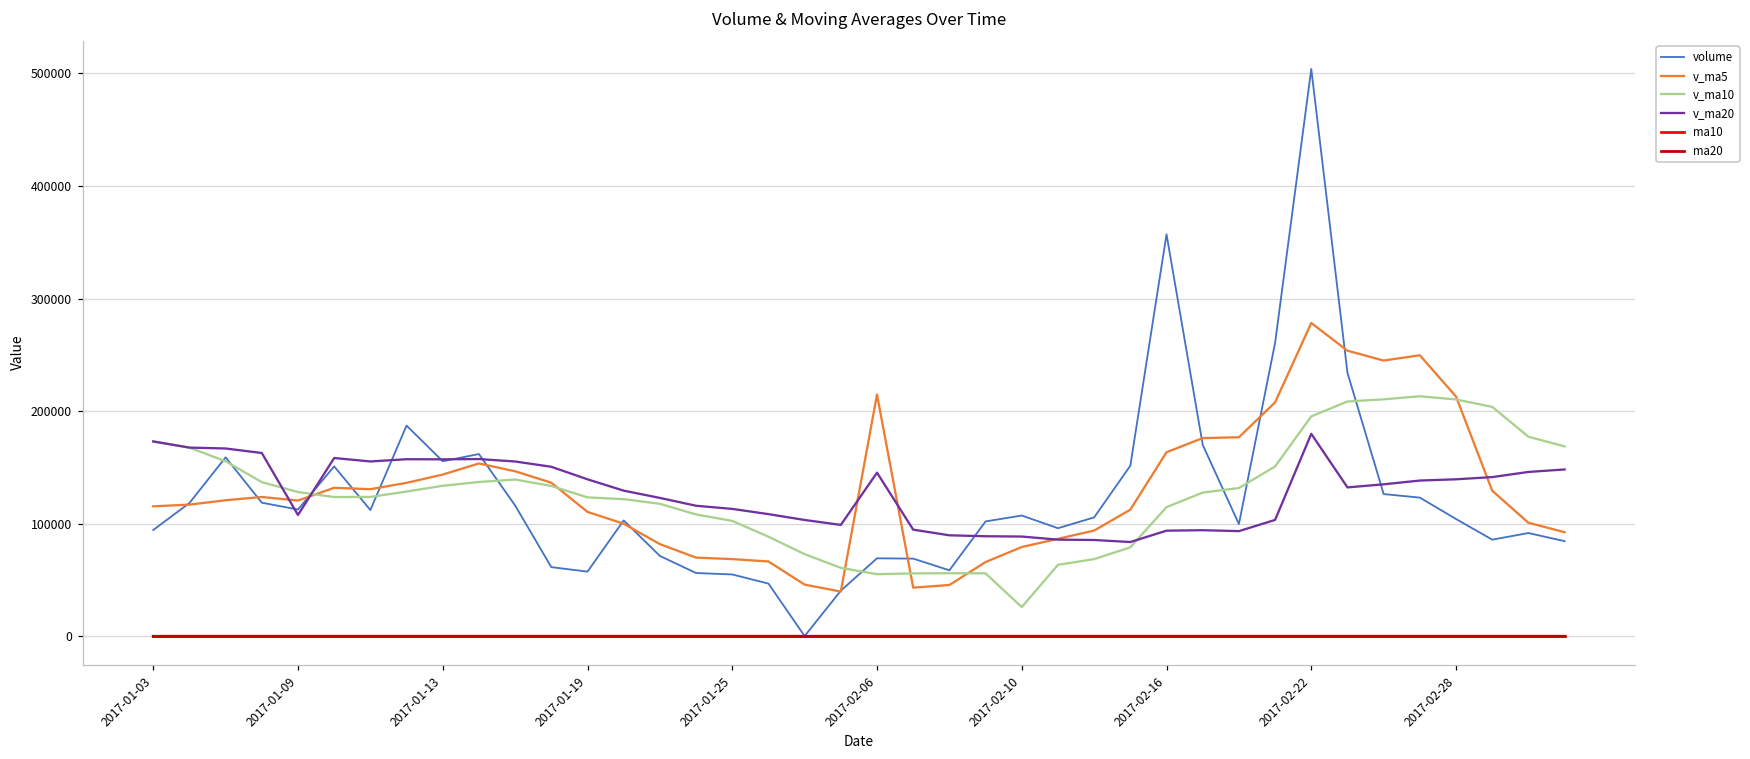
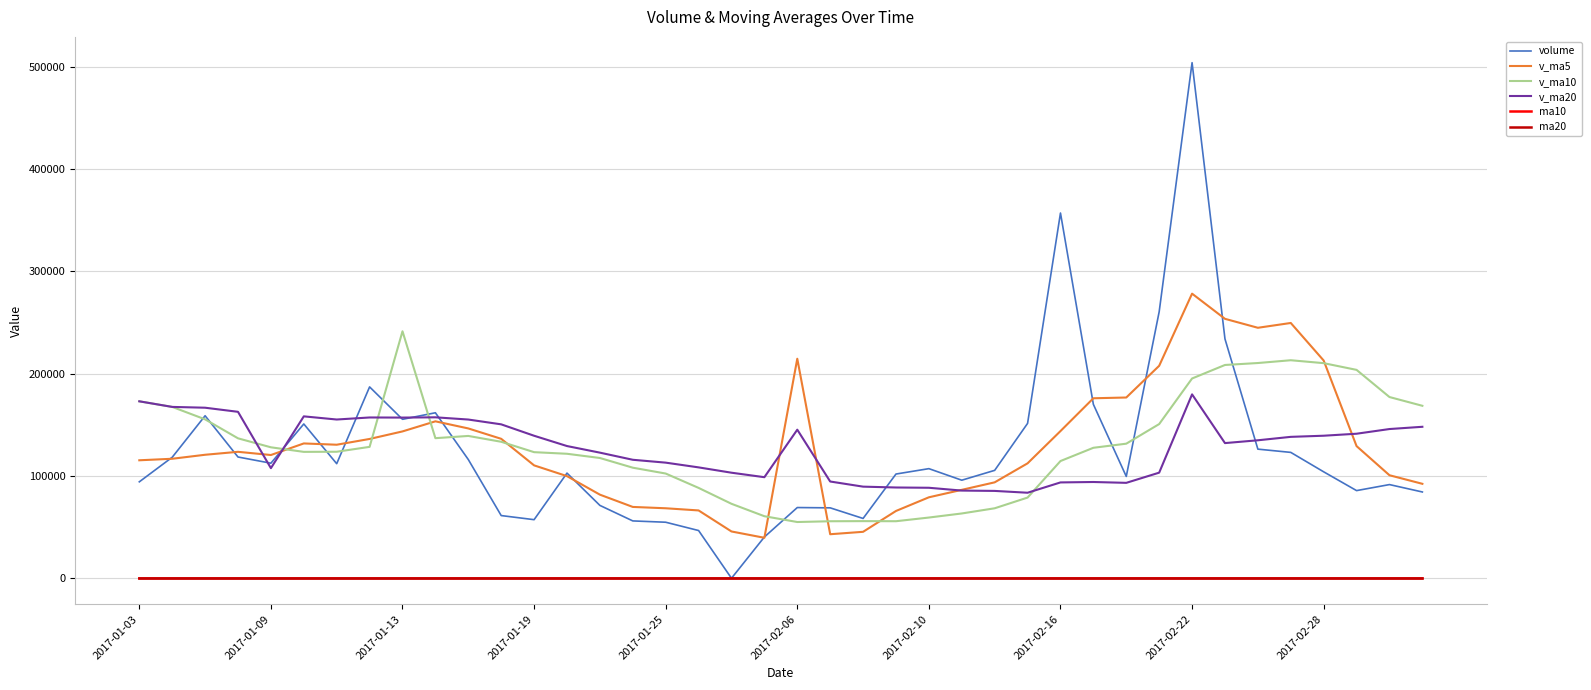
v_ma10, 2017-01-13: 134000 -> 241000
v_ma10, 2017-02-10: 26000 -> 59000
v_ma5, 2017-02-16: 163000 -> 144000
